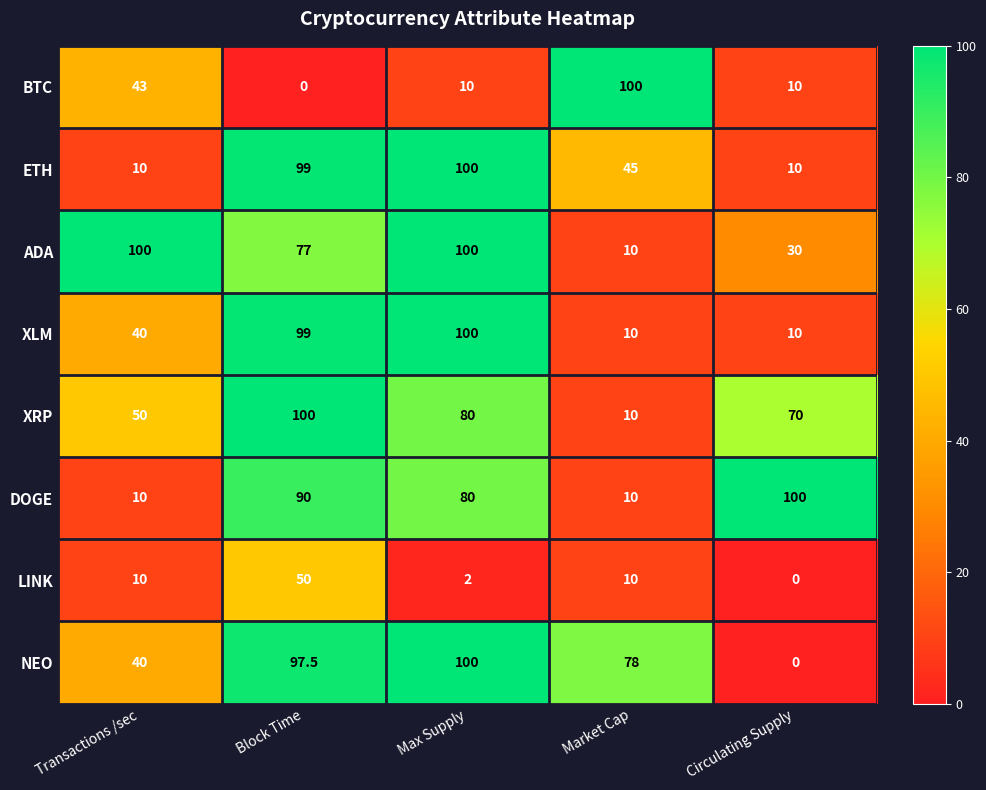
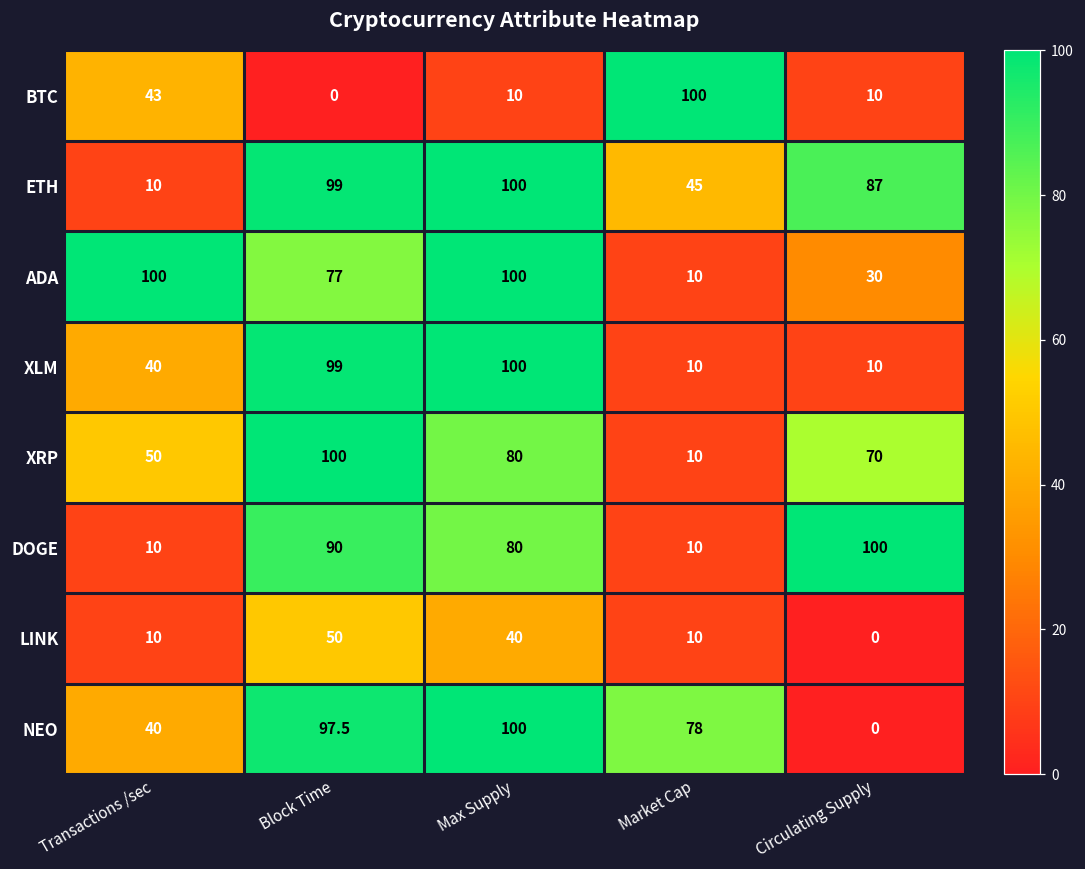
ETH, Circulating Supply: 10 -> 87
LINK, Max Supply: 2 -> 40
